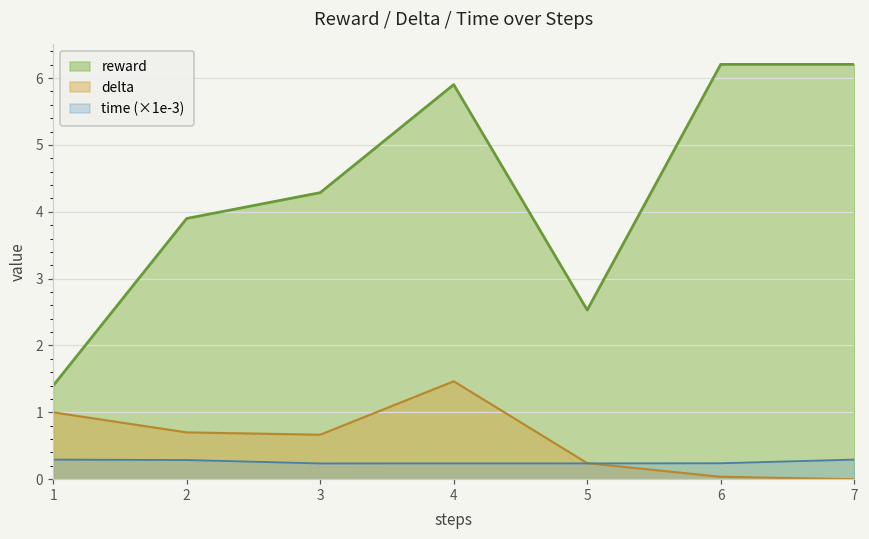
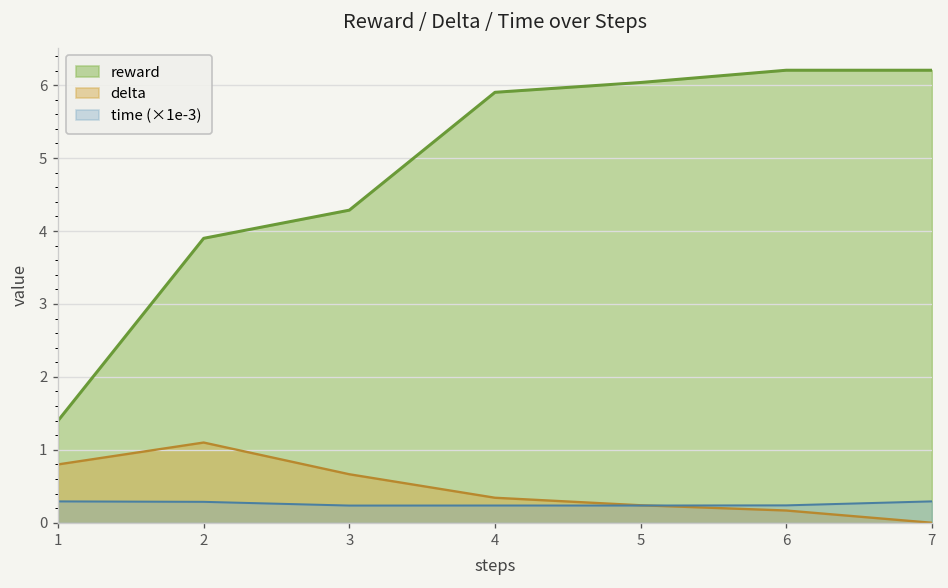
delta, 1: 1.0 -> 0.8
delta, 2: 0.7 -> 1.1
delta, 4: 1.5 -> 0.3
reward, 5: 2.5 -> 6.0
delta, 6: 0.0 -> 0.2
